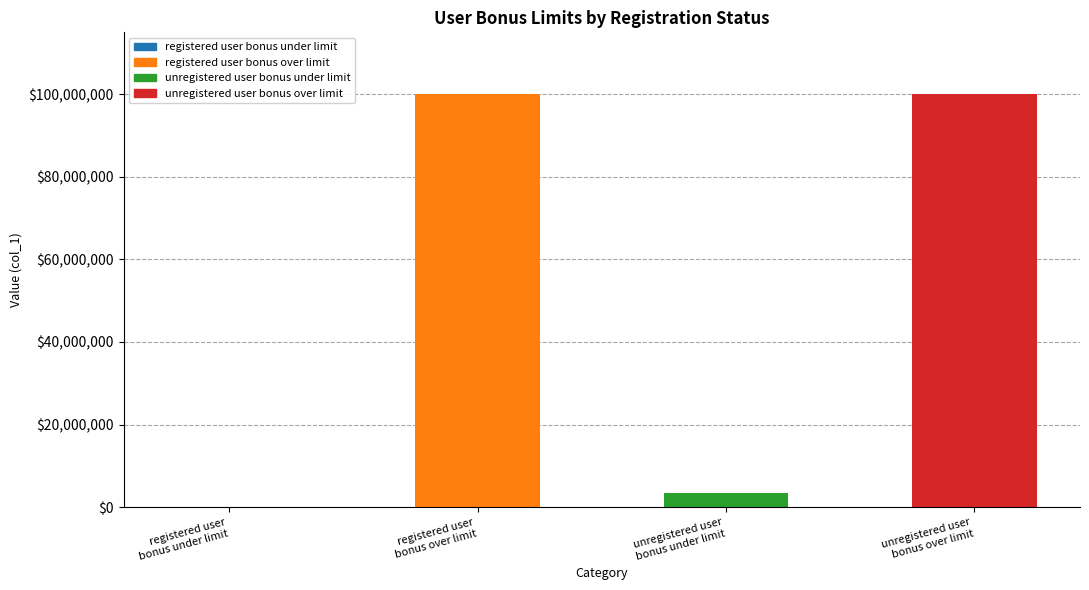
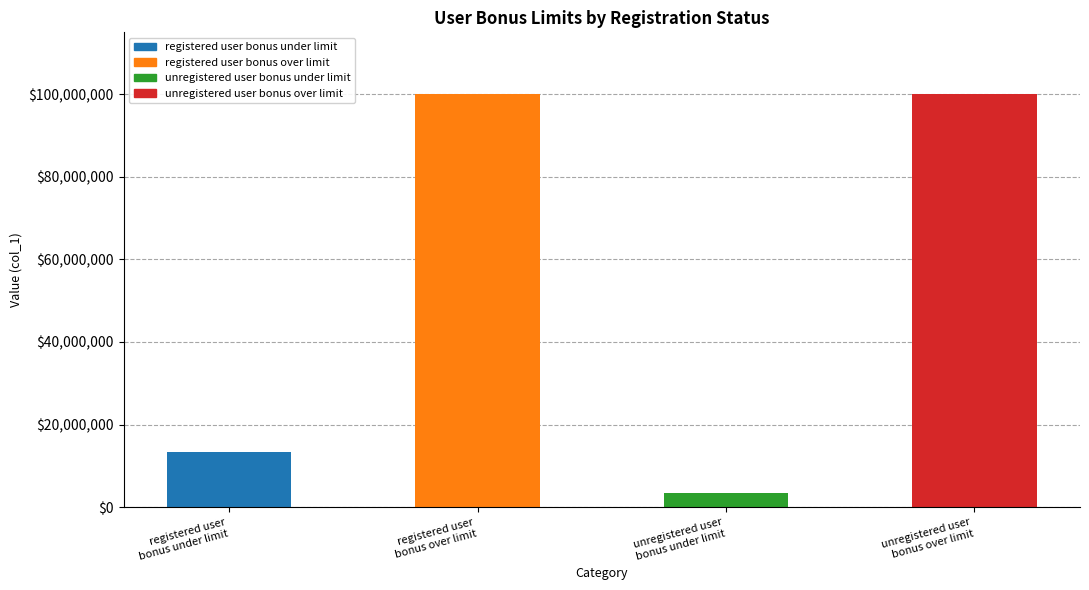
registered user bonus under limit: $0 -> $13,000,000
